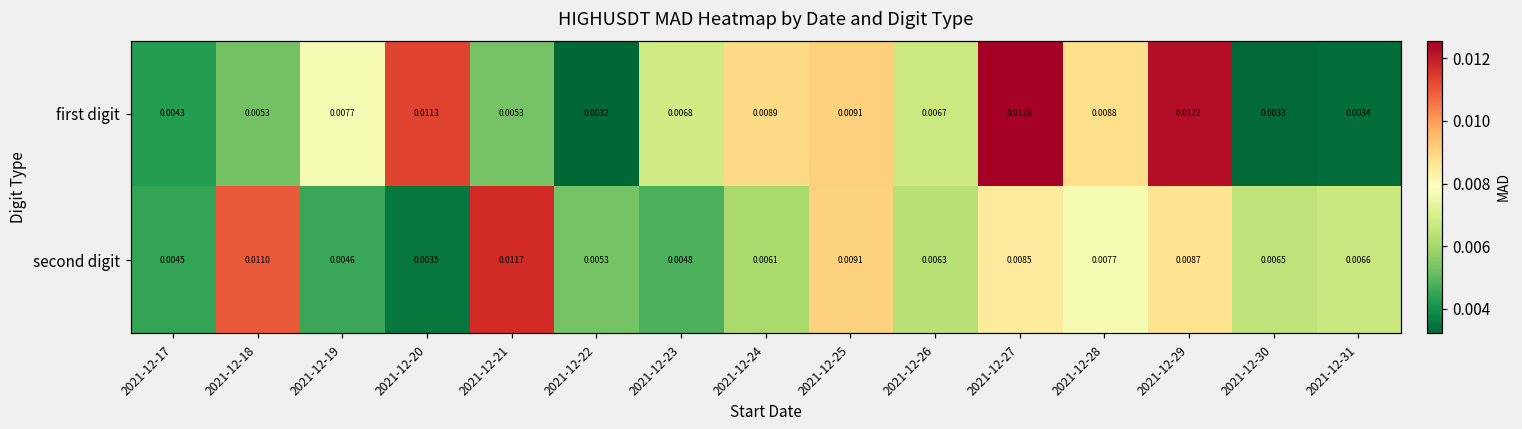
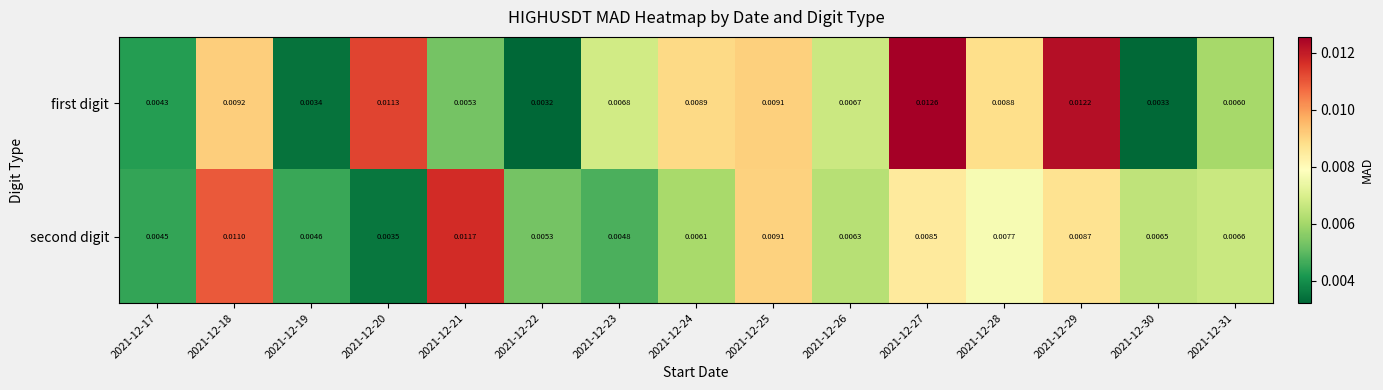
first digit, 2021-12-18: 0.0053 -> 0.0092
first digit, 2021-12-19: 0.0077 -> 0.0034
first digit, 2021-12-31: 0.0034 -> 0.0060
